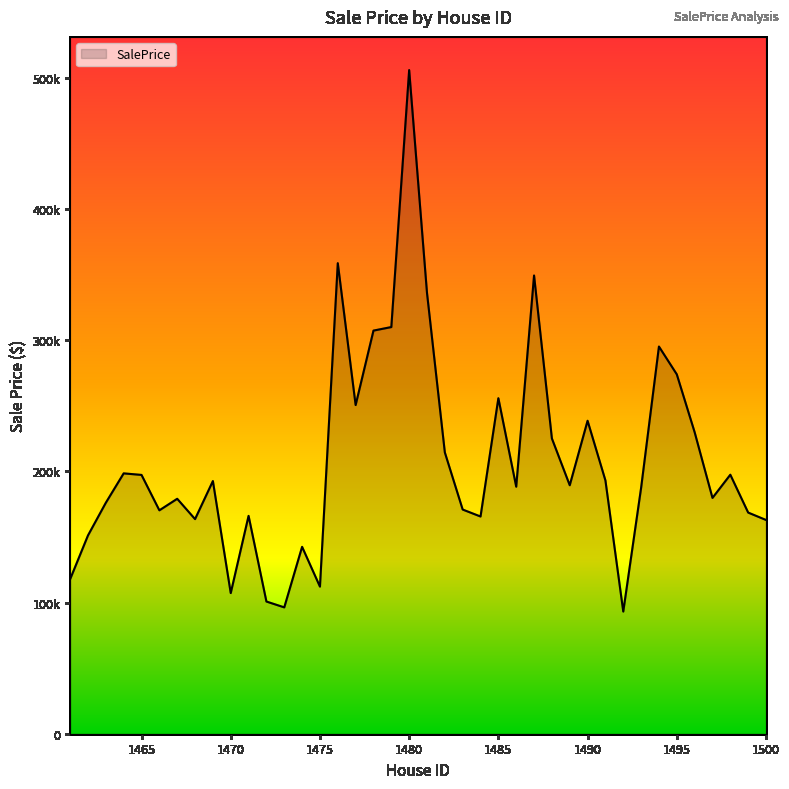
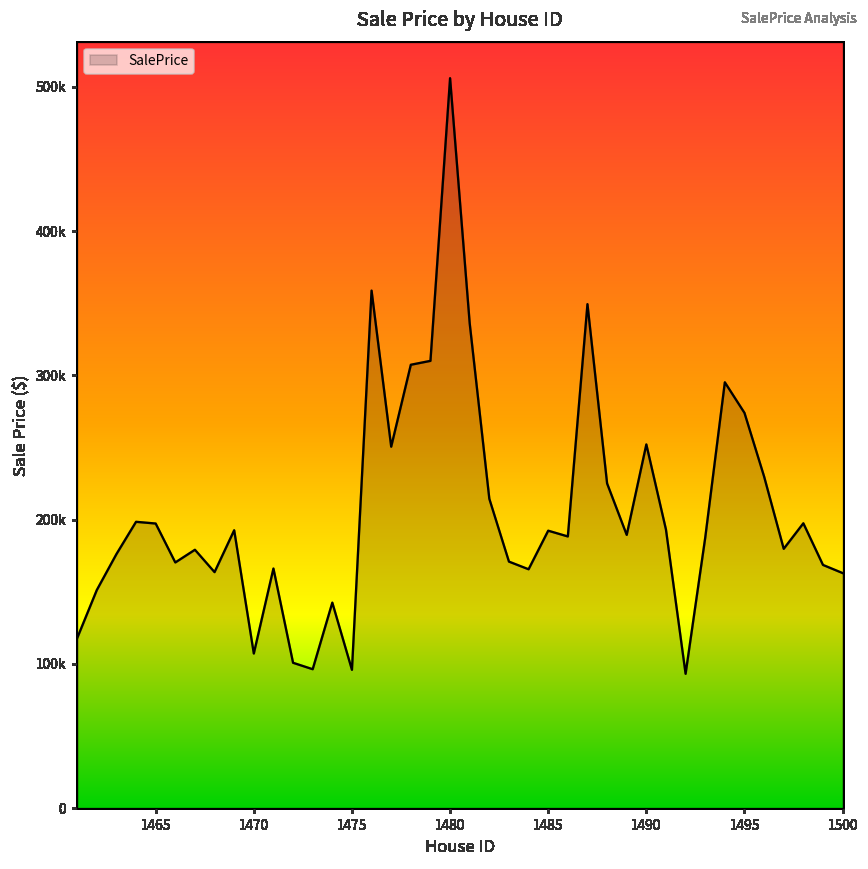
1475: 112000 -> 96000
1485: 256000 -> 192000
1490: 239000 -> 252000
